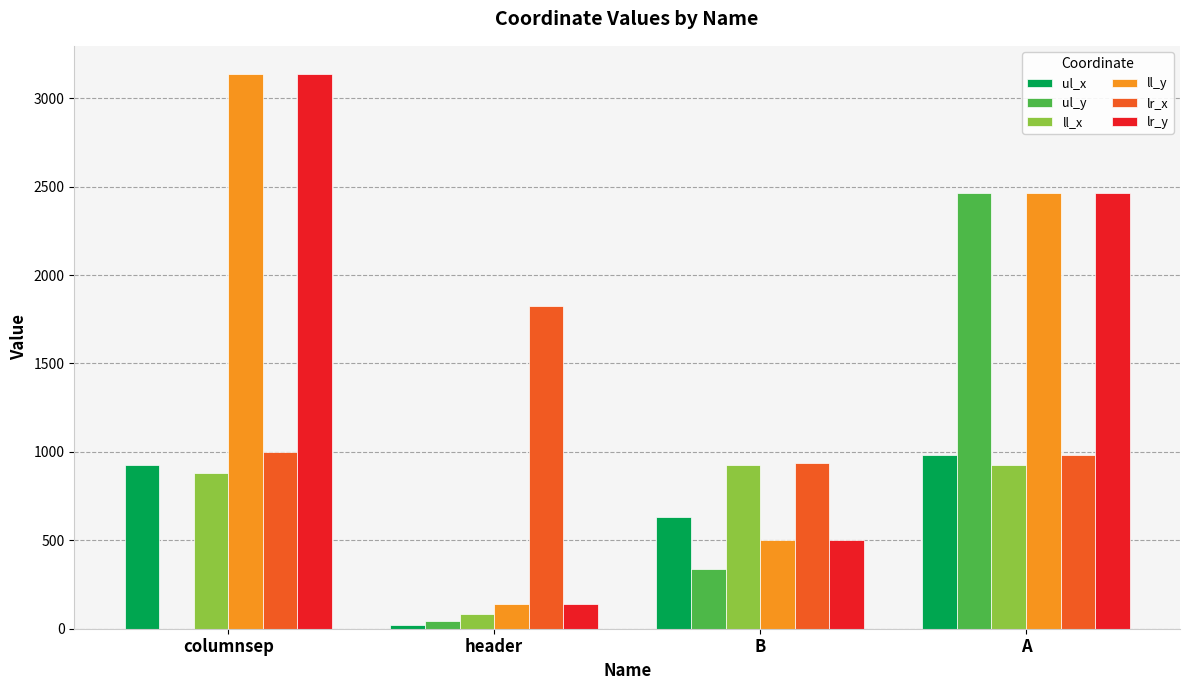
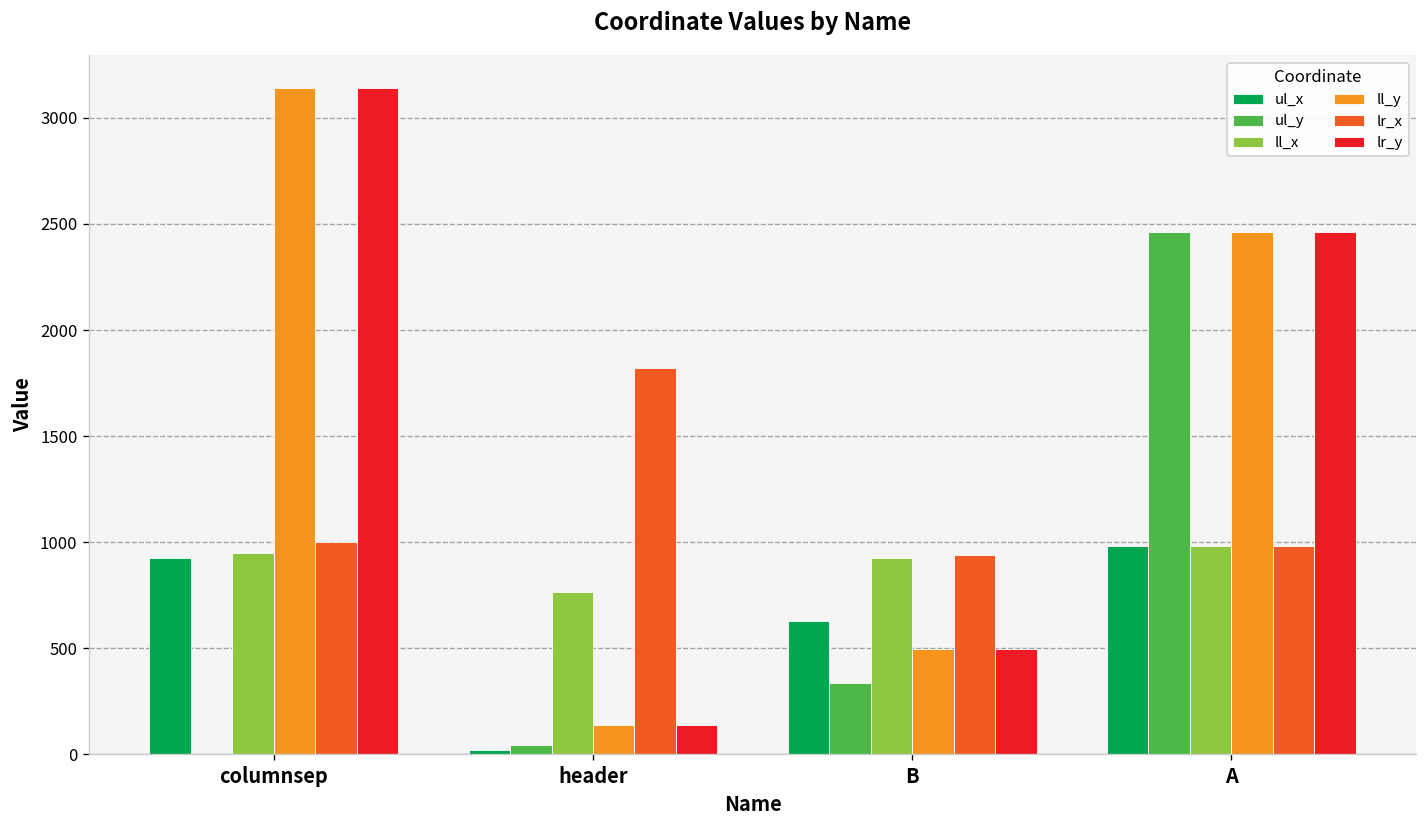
ll_x, columnsep: 880 -> 950
ll_x, header: 80 -> 760
ll_x, A: 930 -> 980
